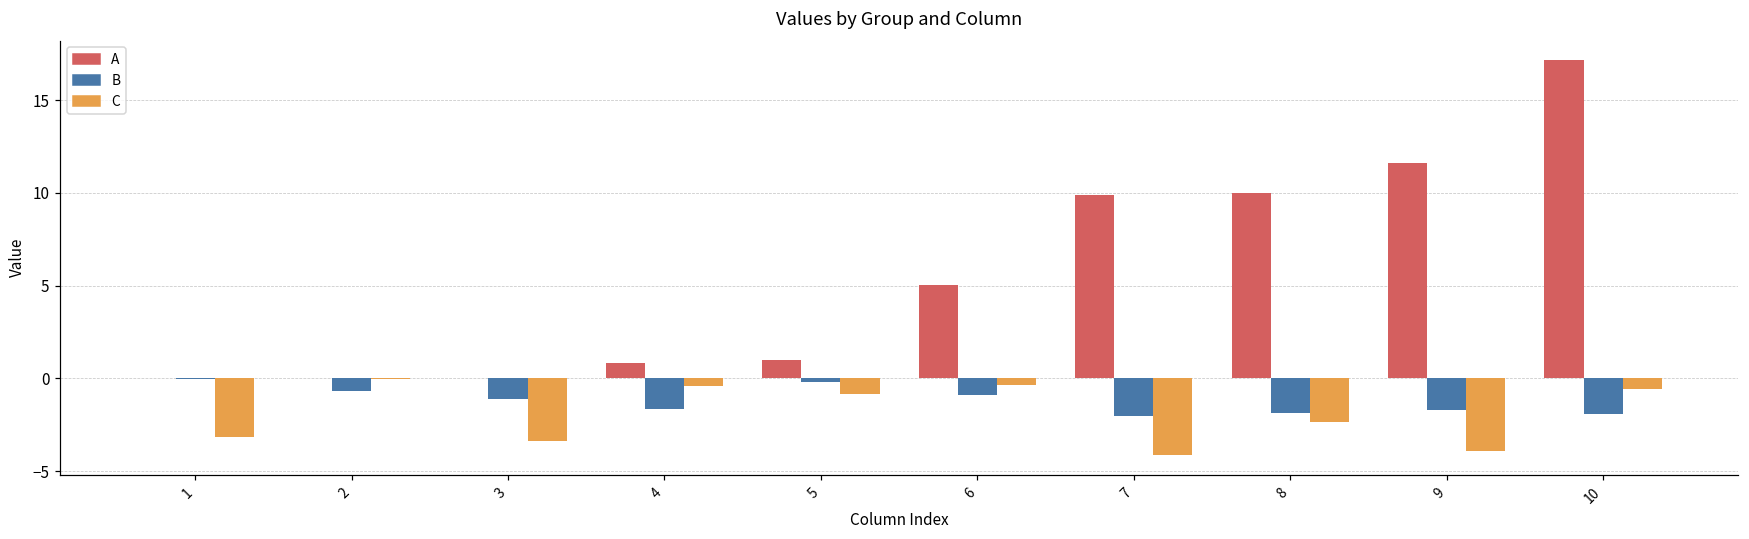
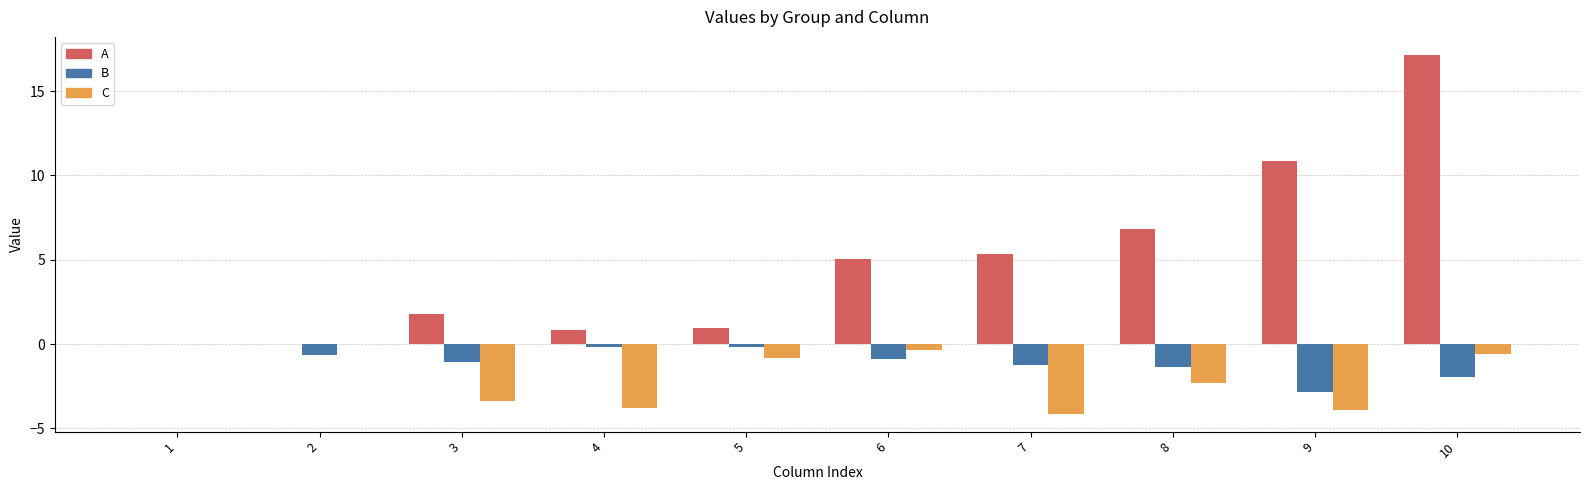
C, 1: -3.1 -> 0.0
A, 3: 0.0 -> 1.8
B, 4: -1.6 -> -0.2
C, 4: -0.4 -> -3.8
A, 7: 9.9 -> 5.3
B, 7: -2.0 -> -1.3
A, 8: 10.0 -> 6.8
B, 8: -1.8 -> -1.3
A, 9: 11.6 -> 10.8
B, 9: -1.7 -> -2.8
